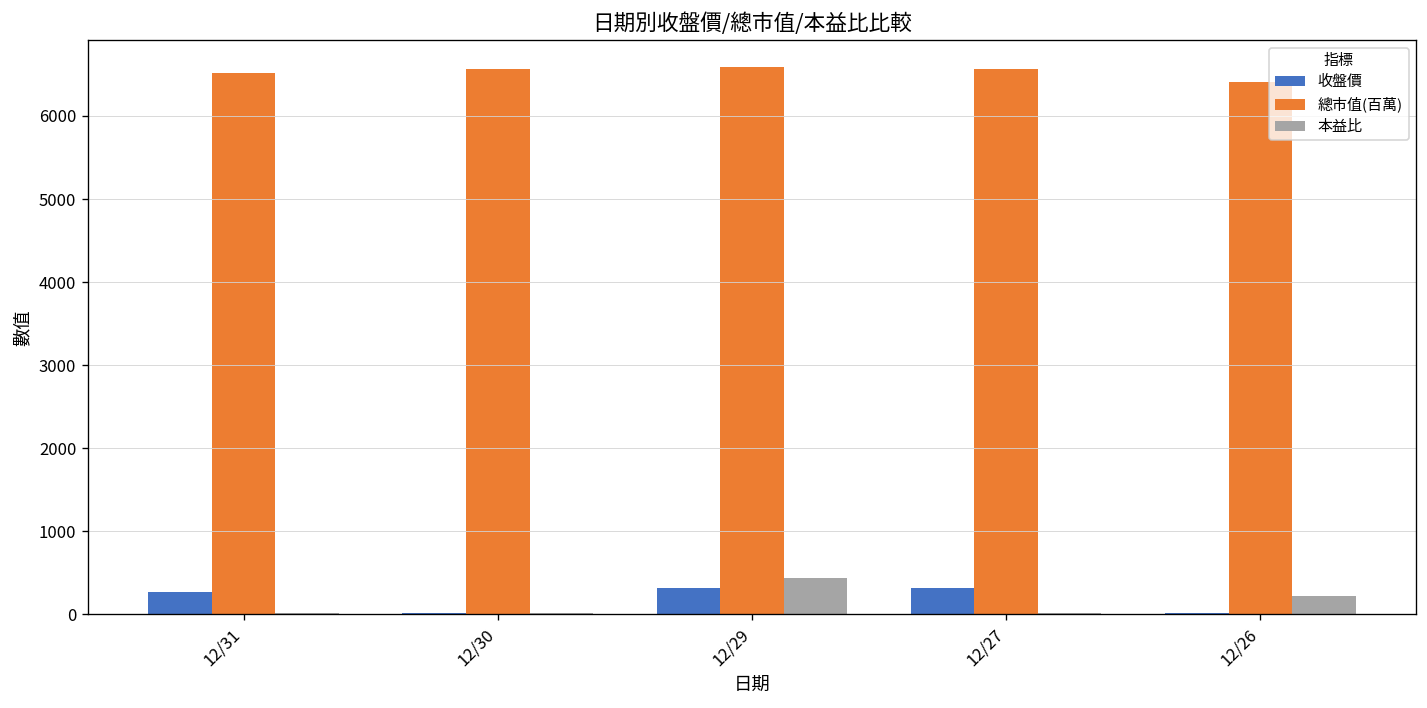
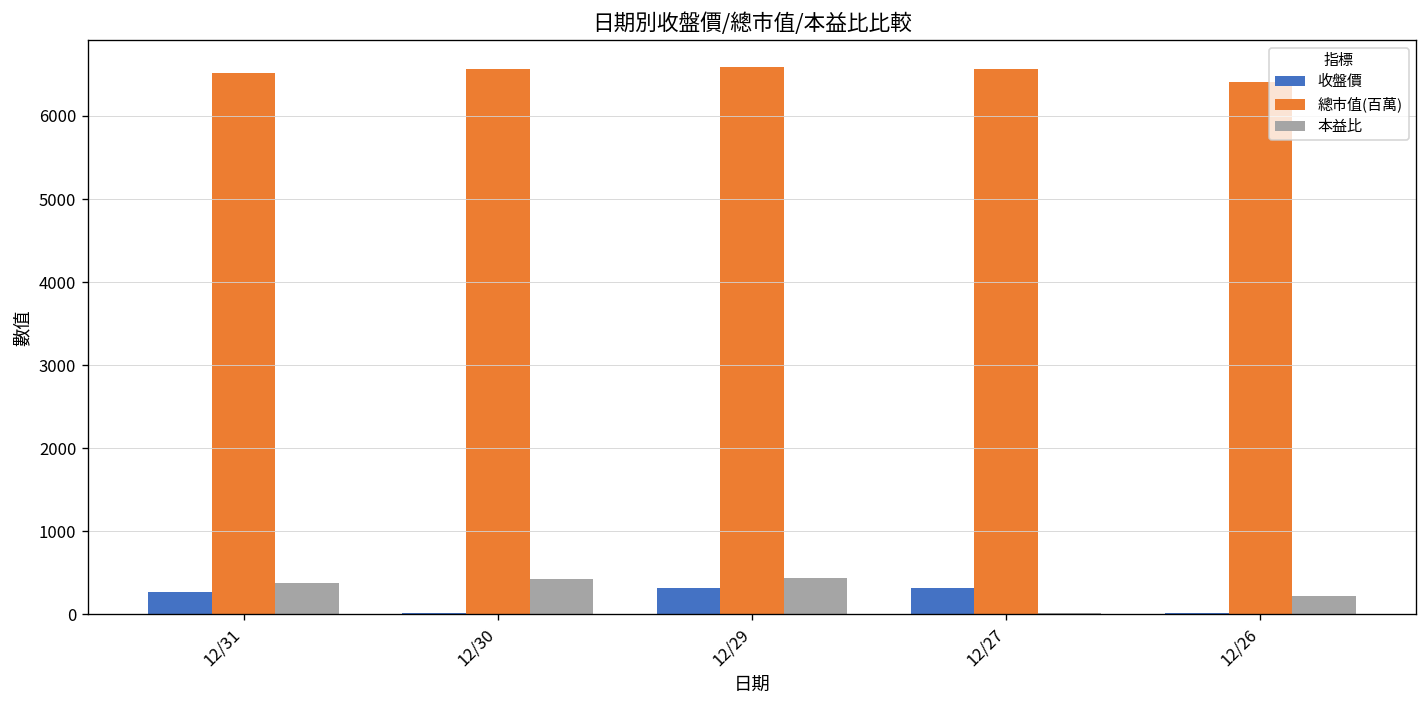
本益比, 12/31: 0 -> 400
本益比, 12/30: 0 -> 400
